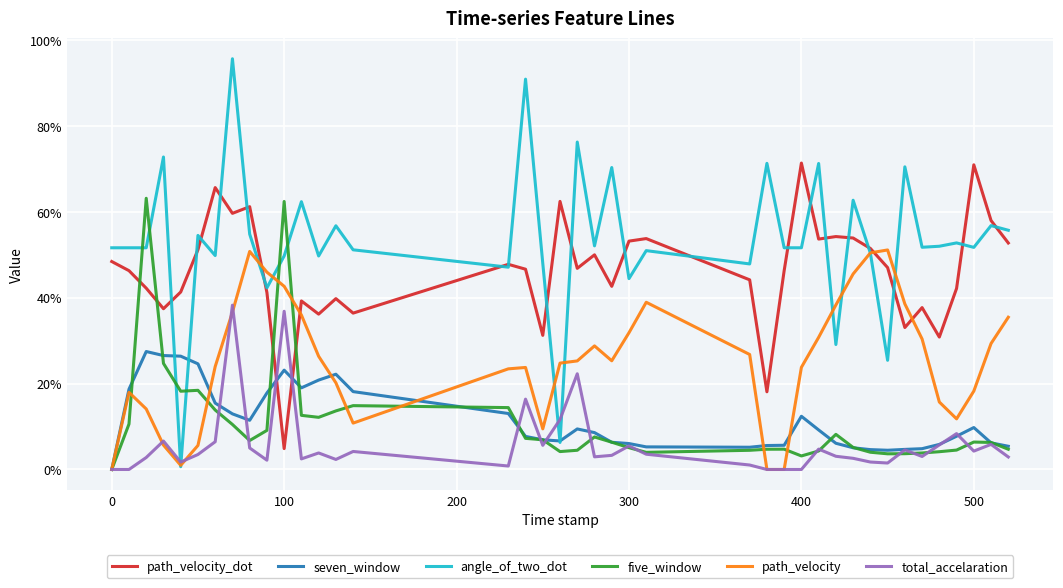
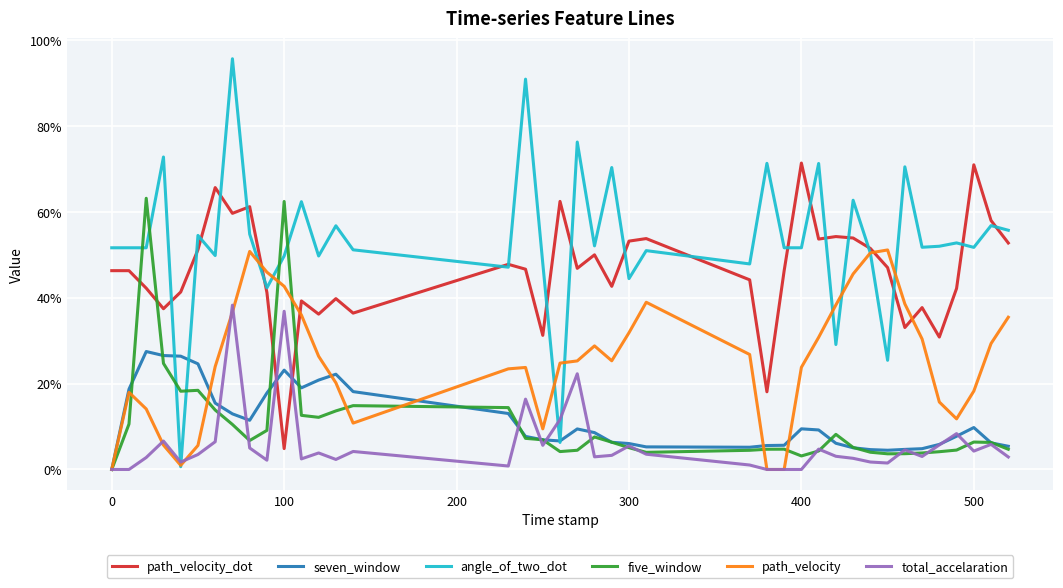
path_velocity_dot, 0: 48% -> 46%
seven_window, 400: 12% -> 9%
